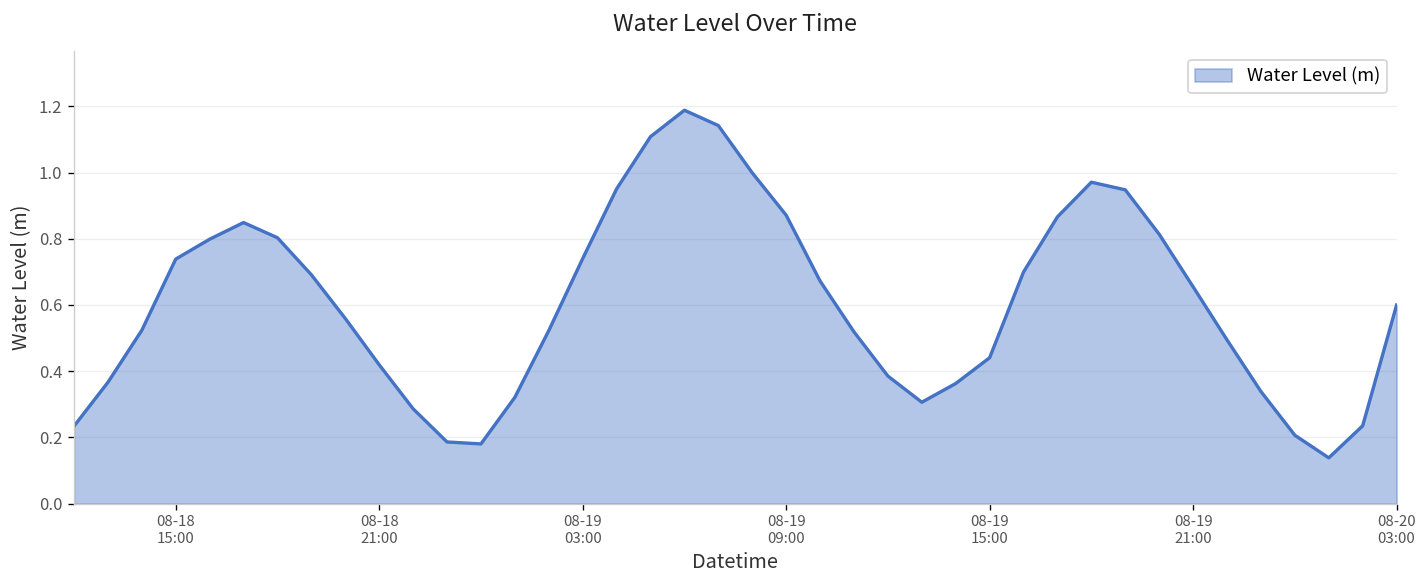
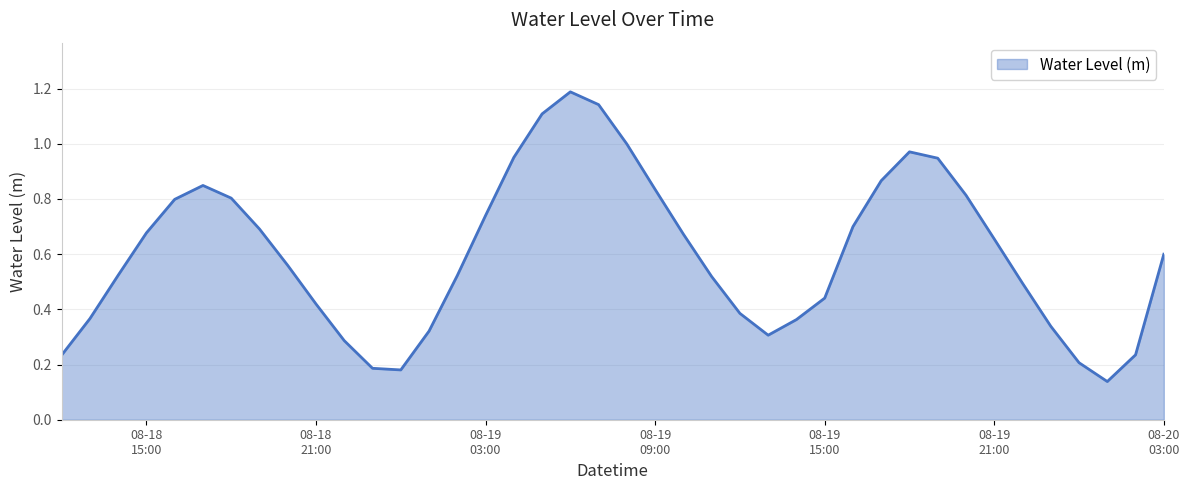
08-18 15:00: 0.74 -> 0.68
08-19 09:00: 0.87 -> 0.83
